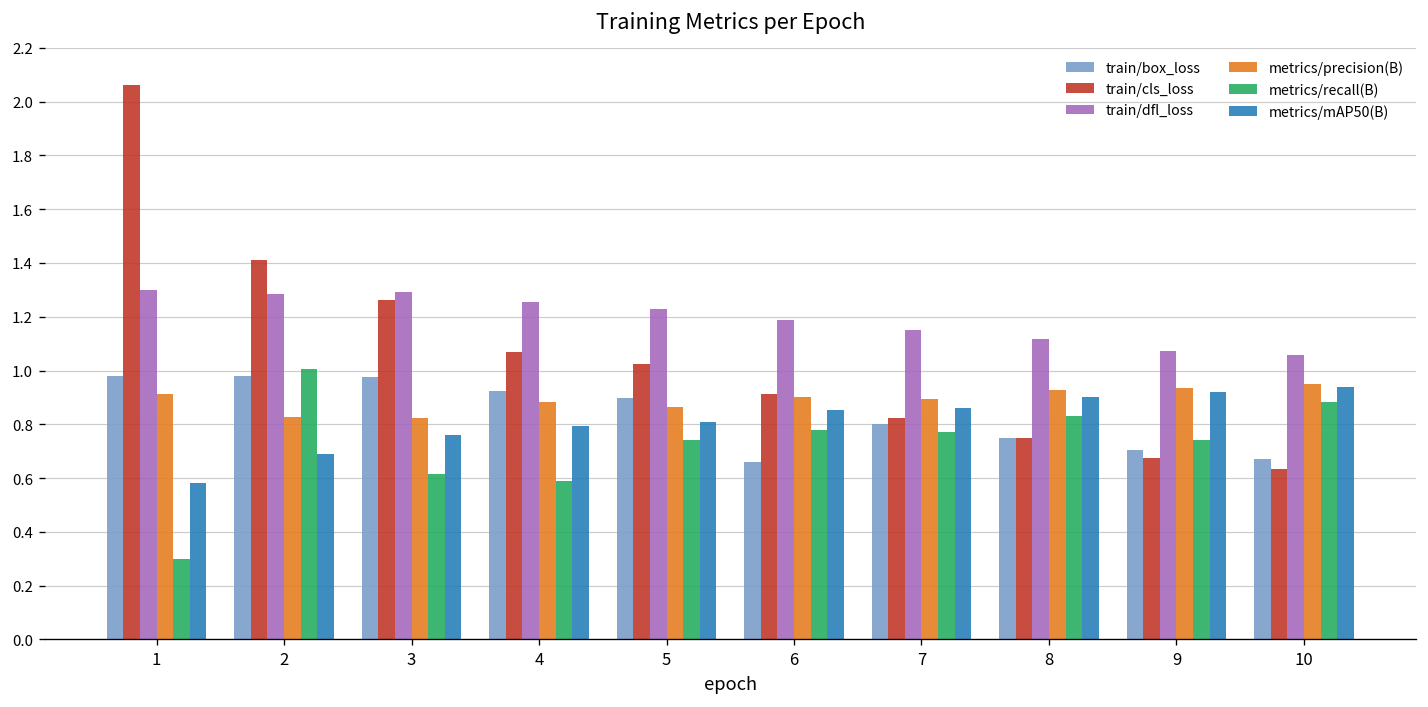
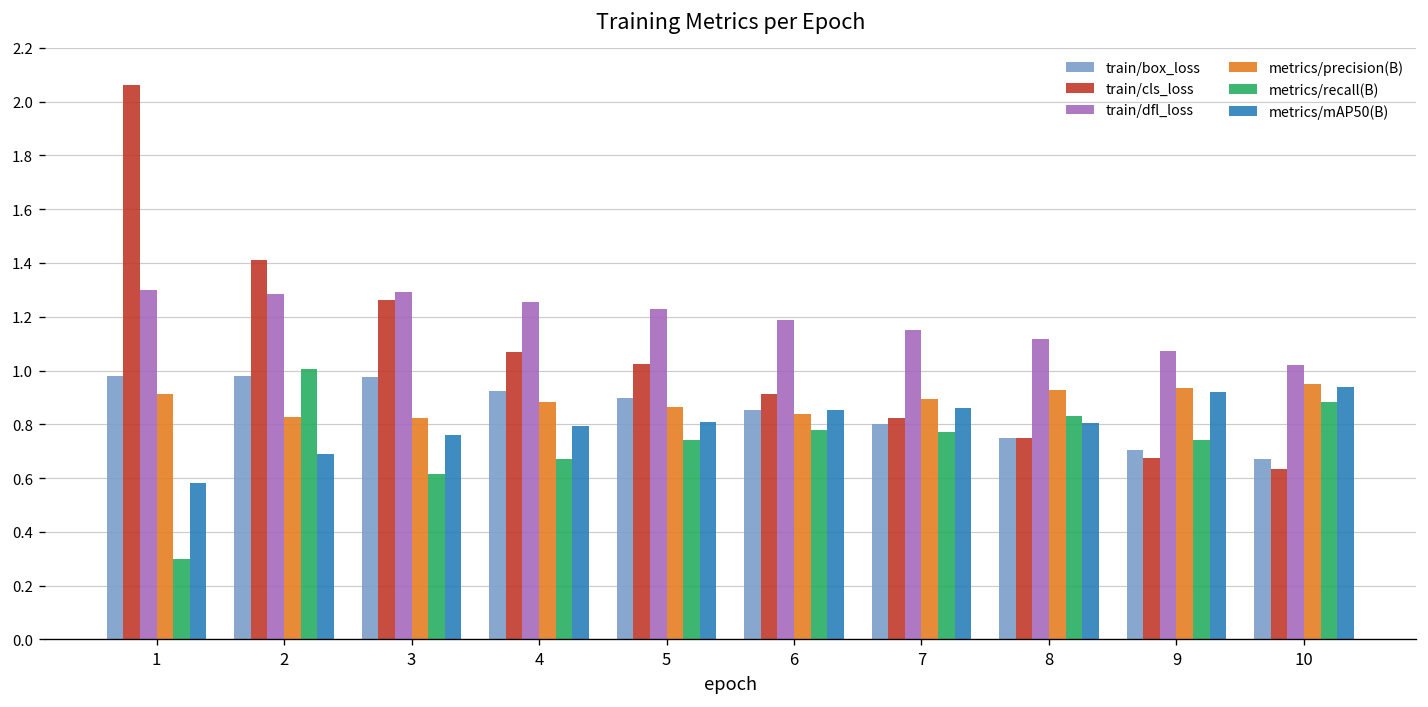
metrics/recall(B), 4: 0.59 -> 0.67
train/box_loss, 6: 0.66 -> 0.85
metrics/precision(B), 6: 0.90 -> 0.84
metrics/mAP50(B), 8: 0.90 -> 0.81
train/dfl_loss, 10: 1.06 -> 1.02
